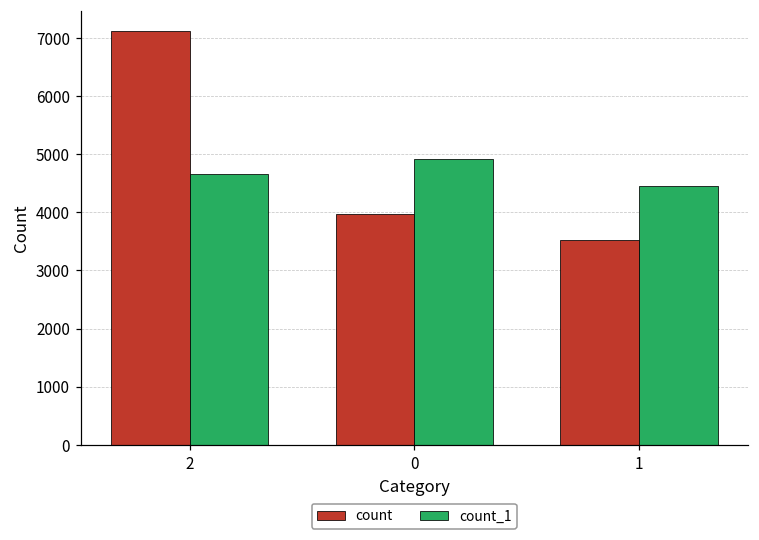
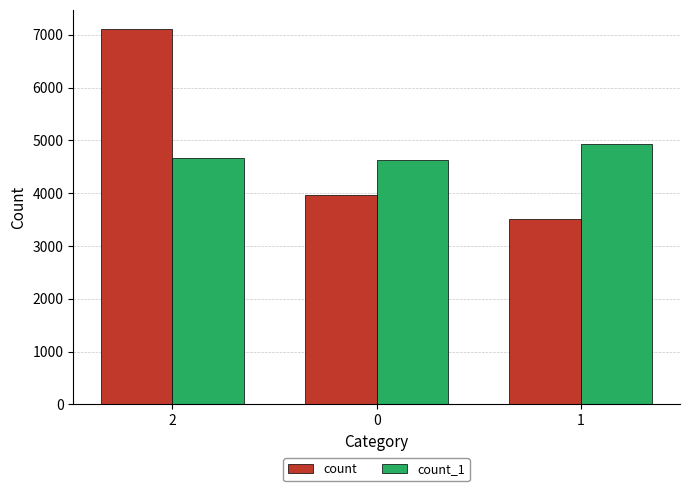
count_1, 0: 4900 -> 4600
count_1, 1: 4500 -> 4900
